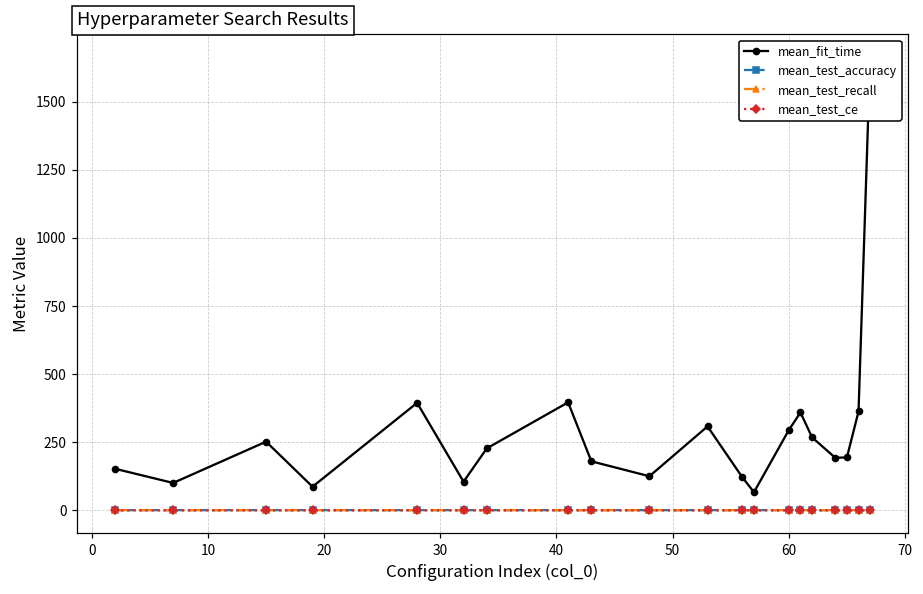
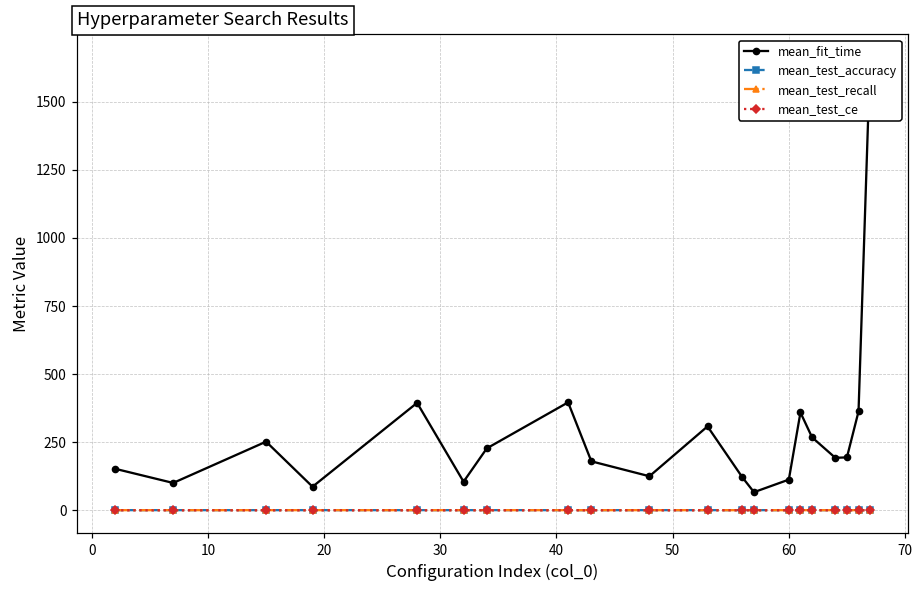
mean_fit_time, 60: 290 -> 110
